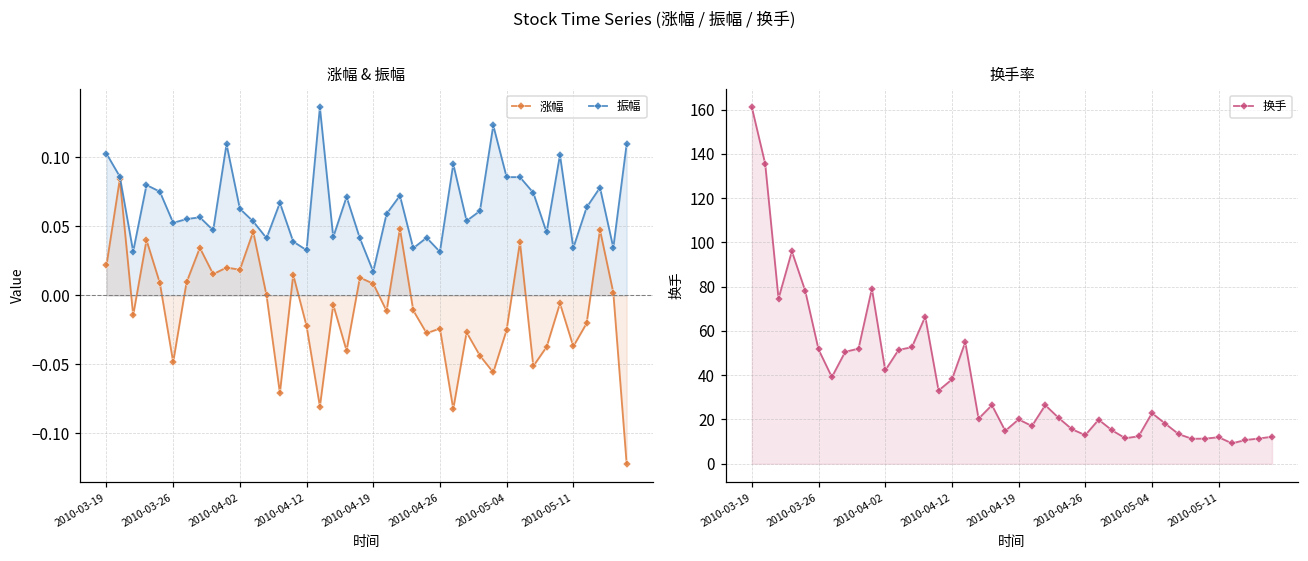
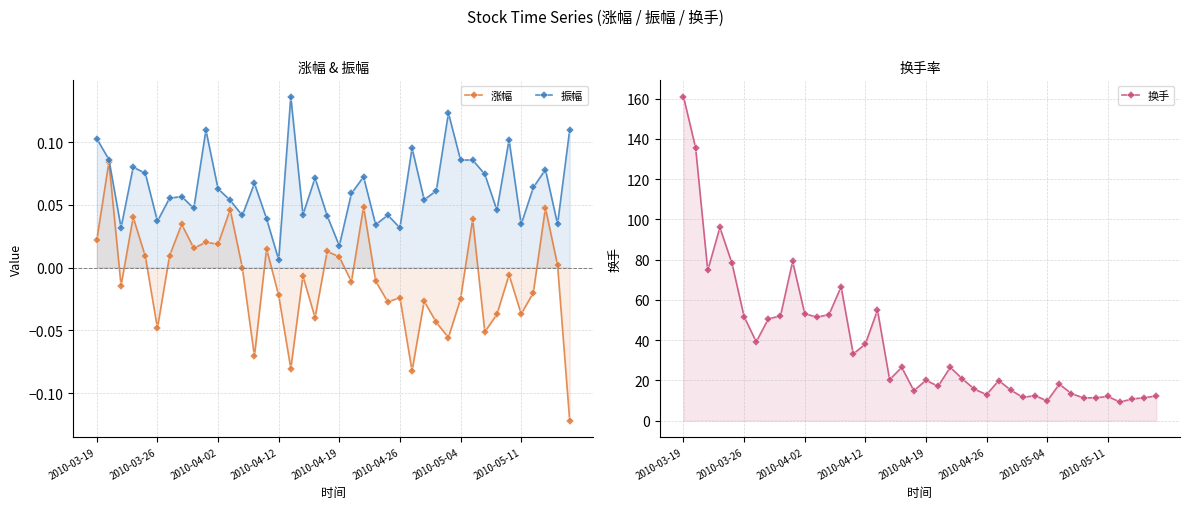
涨幅 & 振幅, 振幅, 2010-03-26: 0.053 -> 0.037
涨幅 & 振幅, 振幅, 2010-04-12: 0.033 -> 0.006
换手率, 2010-04-02: 42 -> 53
换手率, 2010-05-04: 23 -> 10
